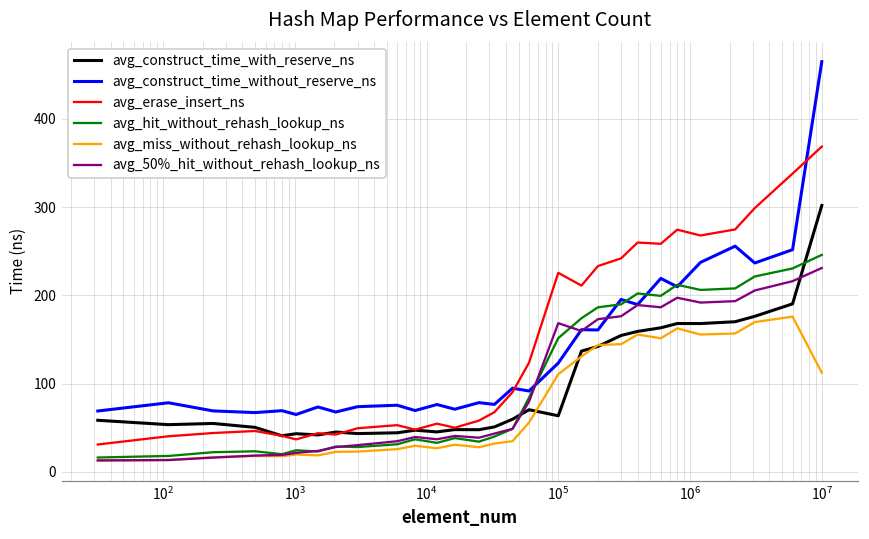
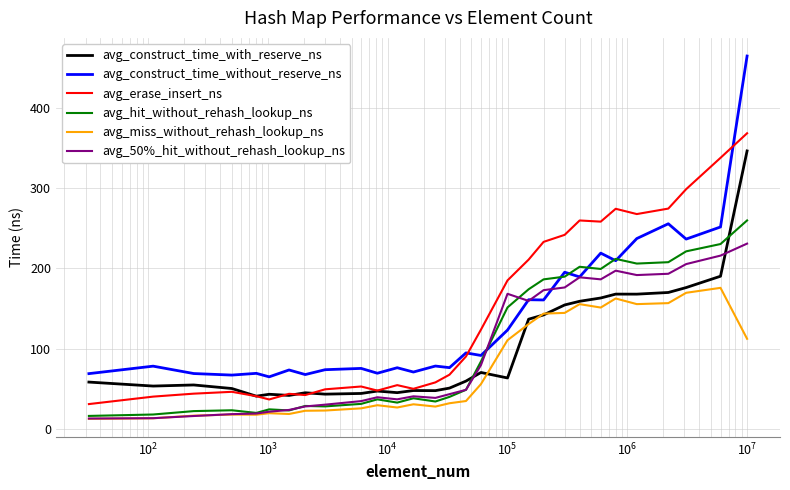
avg_erase_insert_ns, 10^5: 230 -> 190
avg_construct_time_with_reserve_ns, 10^7: 300 -> 350
avg_hit_without_rehash_lookup_ns, 10^7: 250 -> 260
